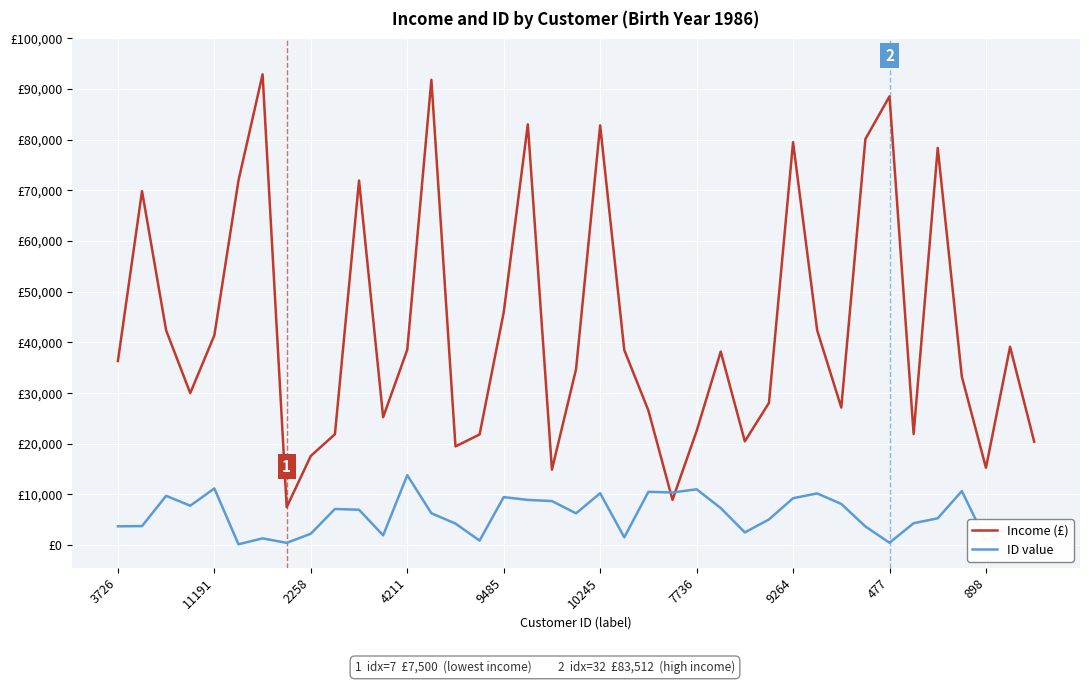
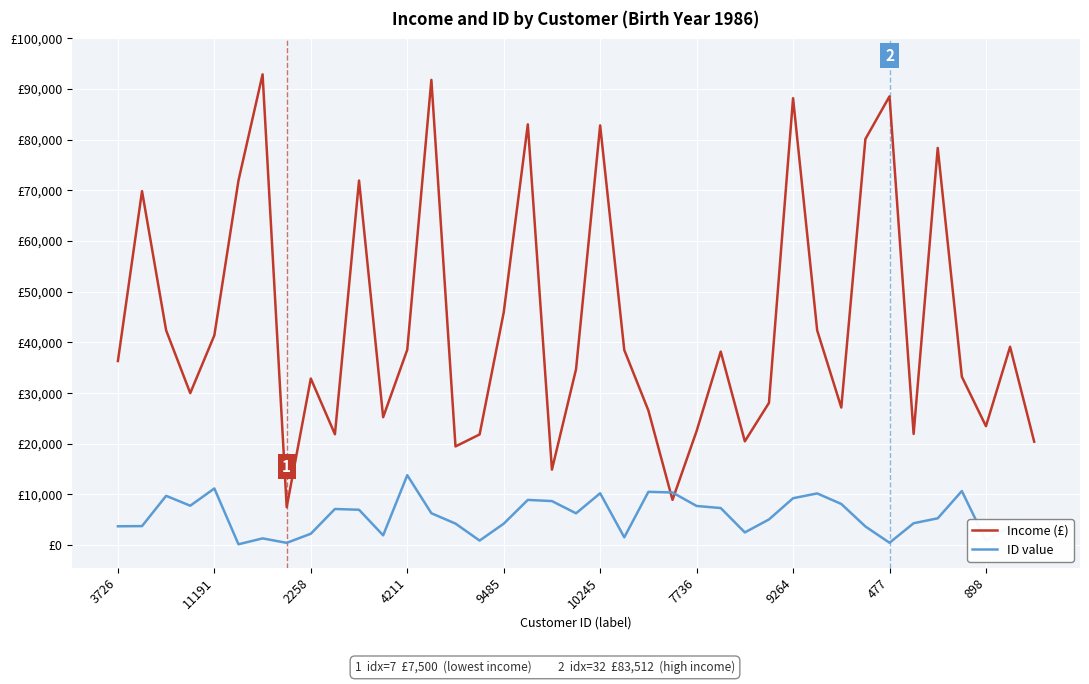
Income (£), 2258: £18,000 -> £33,000
ID value, 9485: £9,000 -> £4,000
ID value, 7736: £11,000 -> £8,000
Income (£), 9264: £80,000 -> £88,000
Income (£), 898: £15,000 -> £23,000
